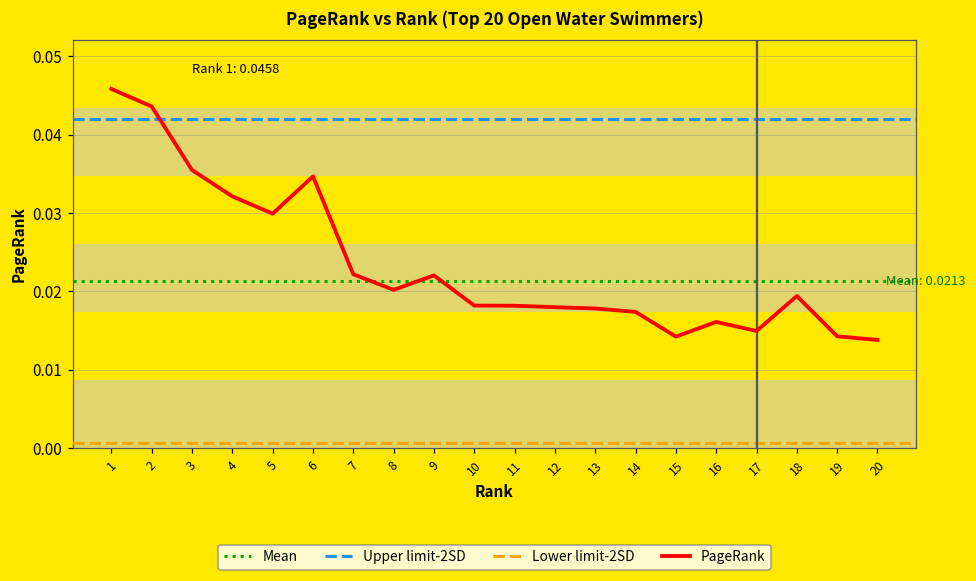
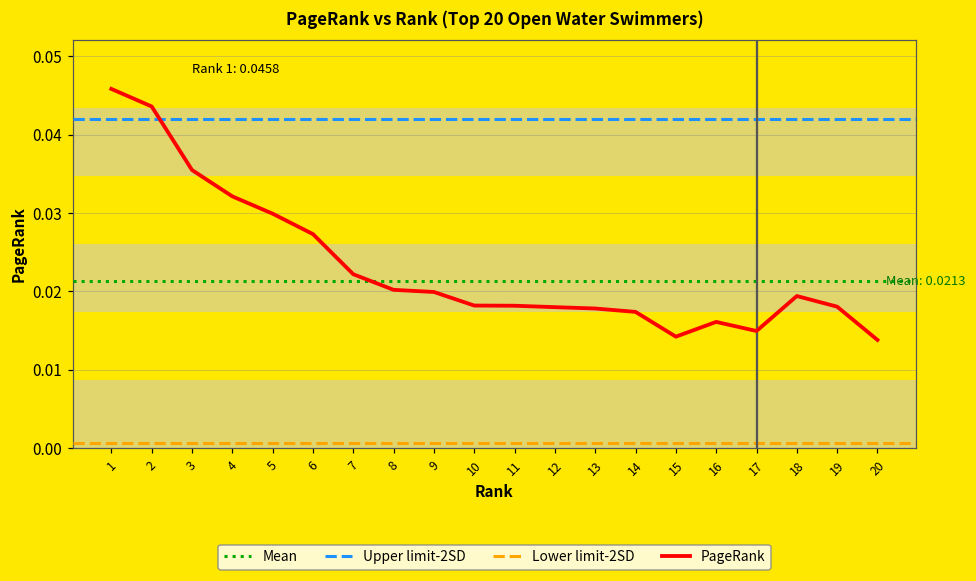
6: 0.035 -> 0.027
9: 0.022 -> 0.020
19: 0.014 -> 0.018
